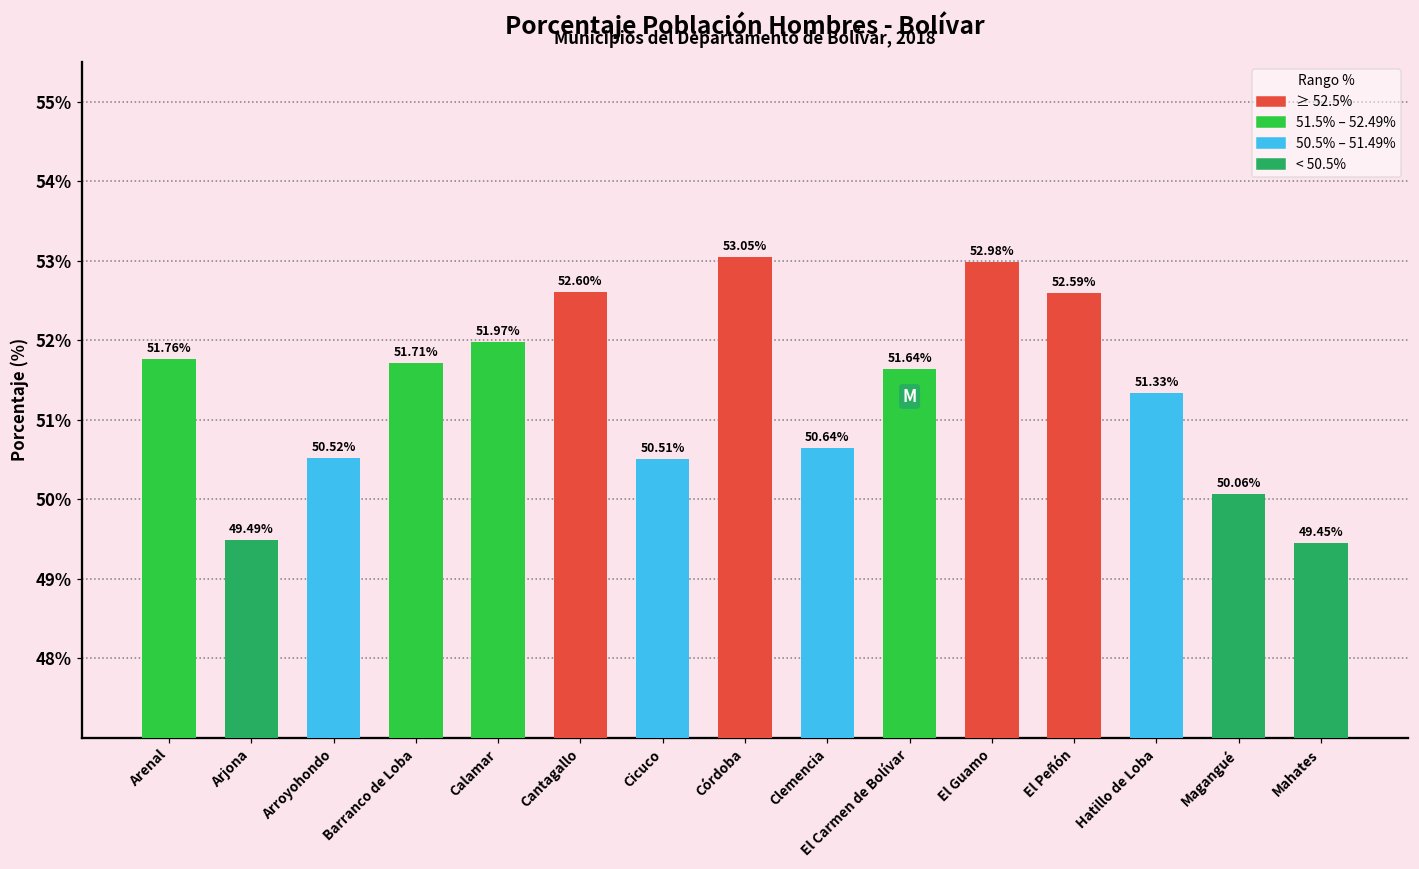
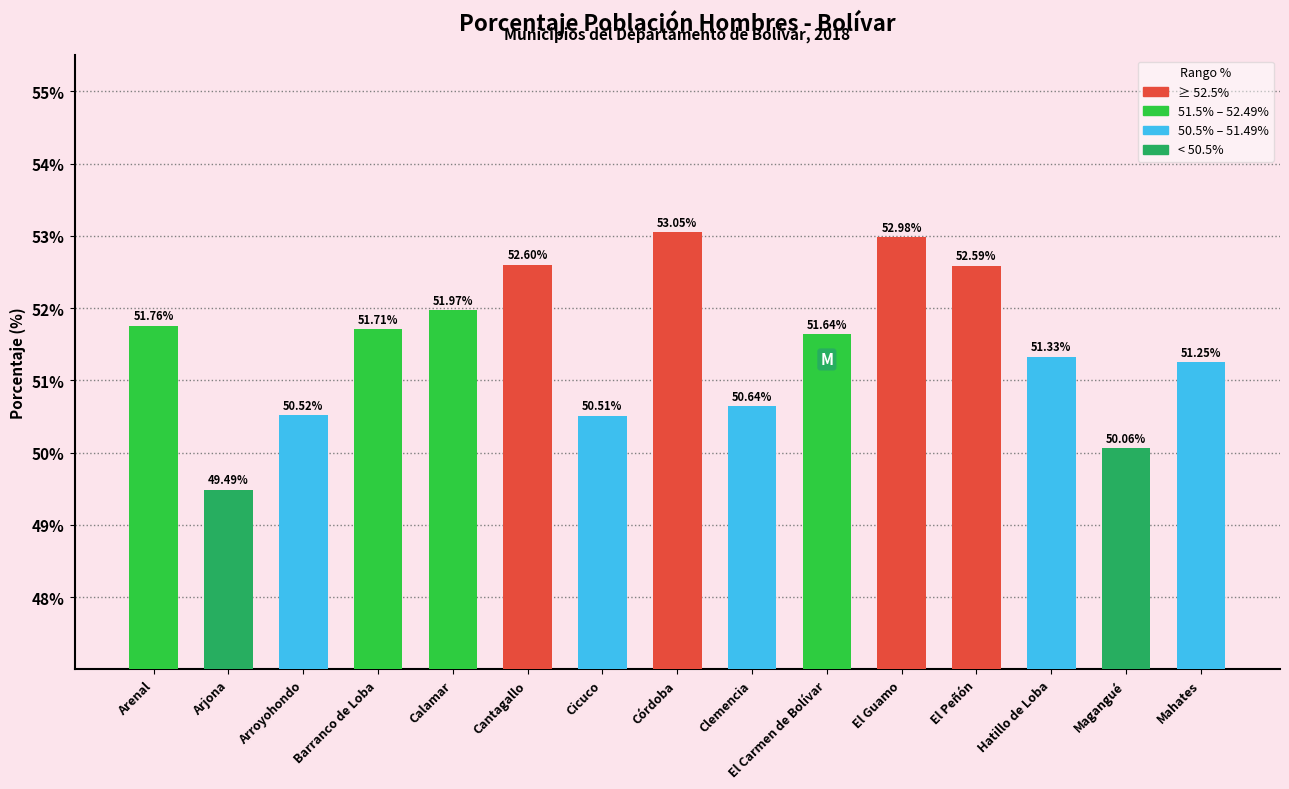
Mahates: 49.45% -> 51.25%
